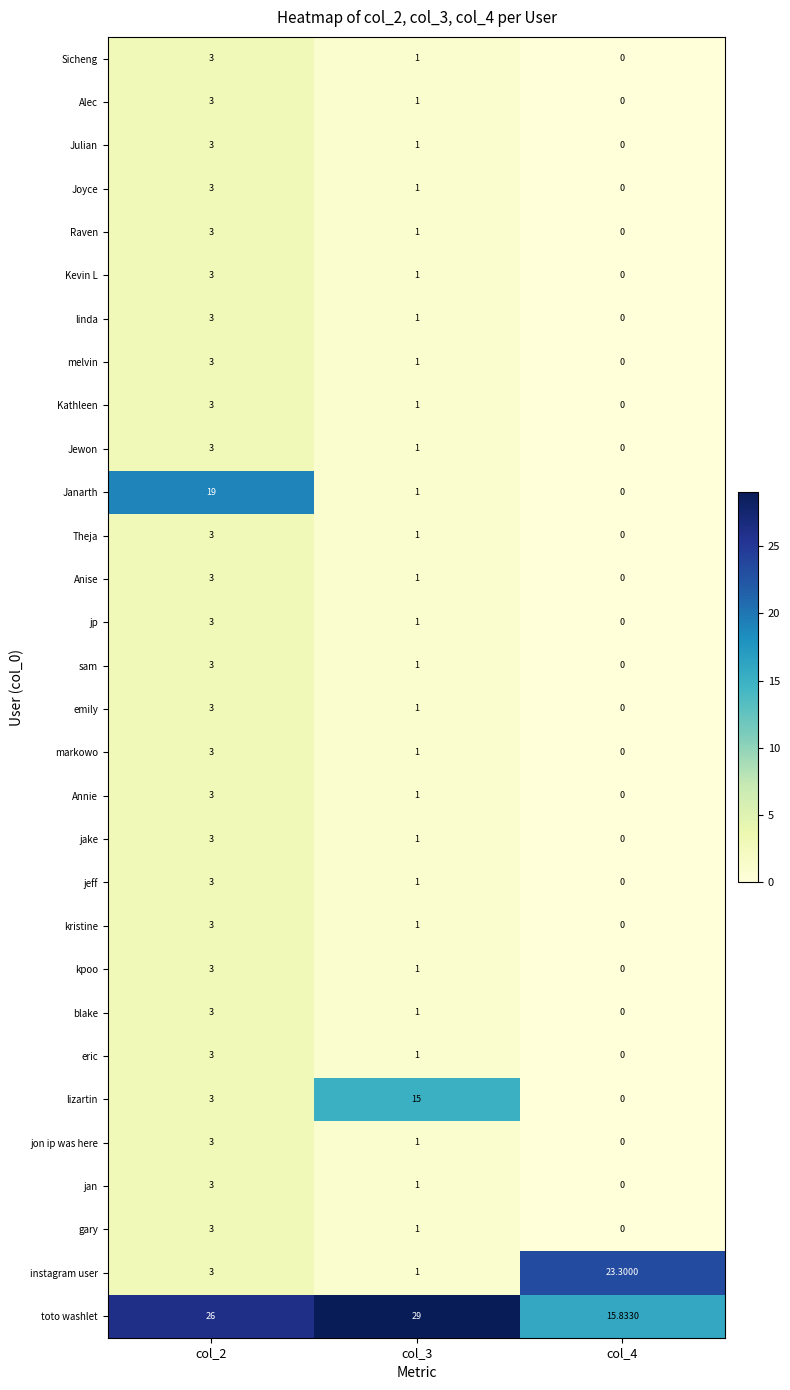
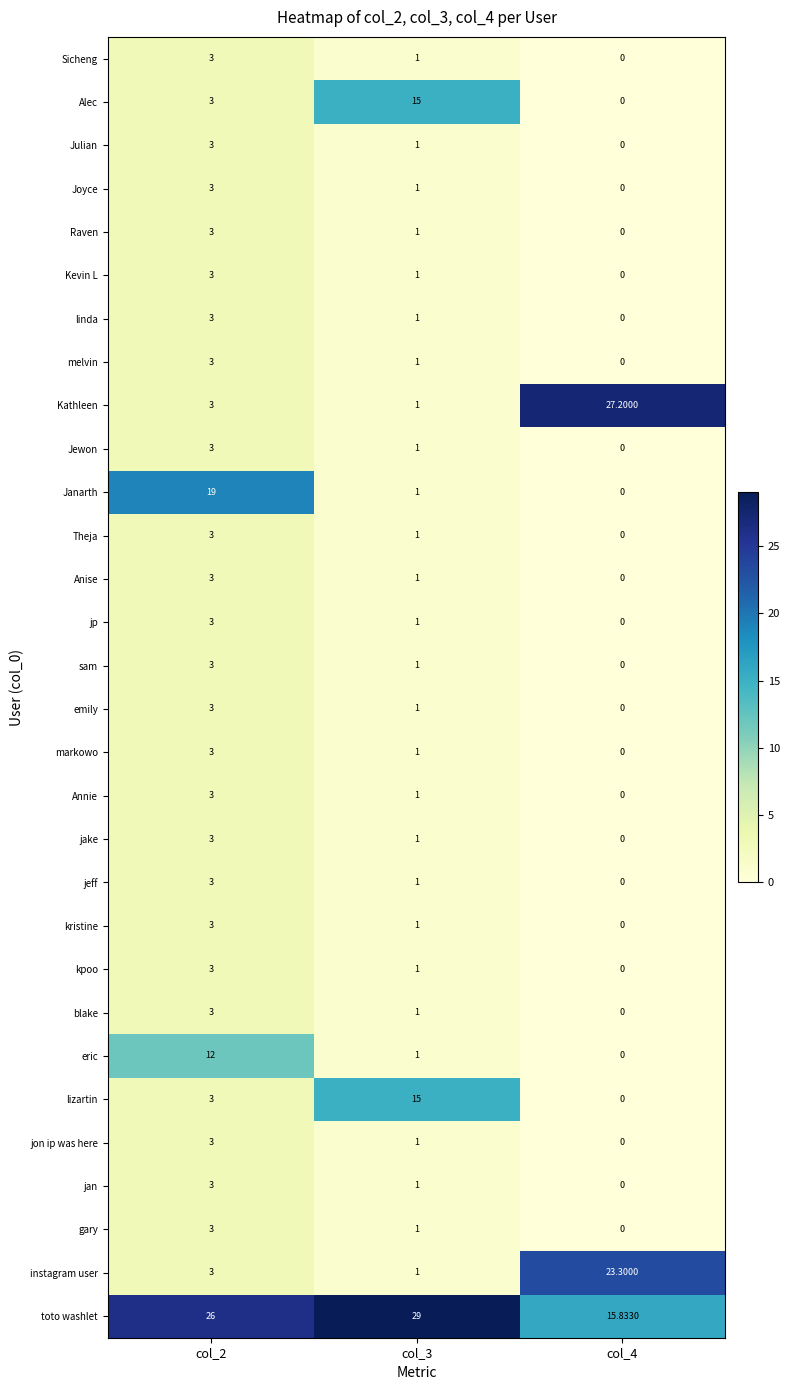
Alec, col_3: 1 -> 15
Kathleen, col_4: 0 -> 27.2000
eric, col_2: 3 -> 12
